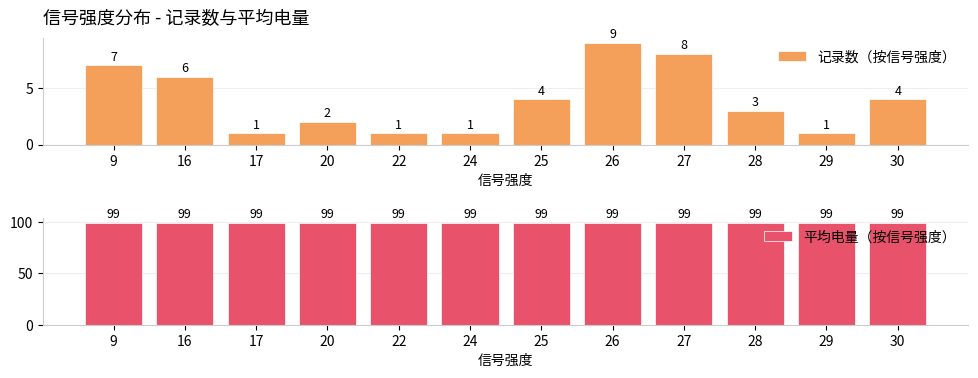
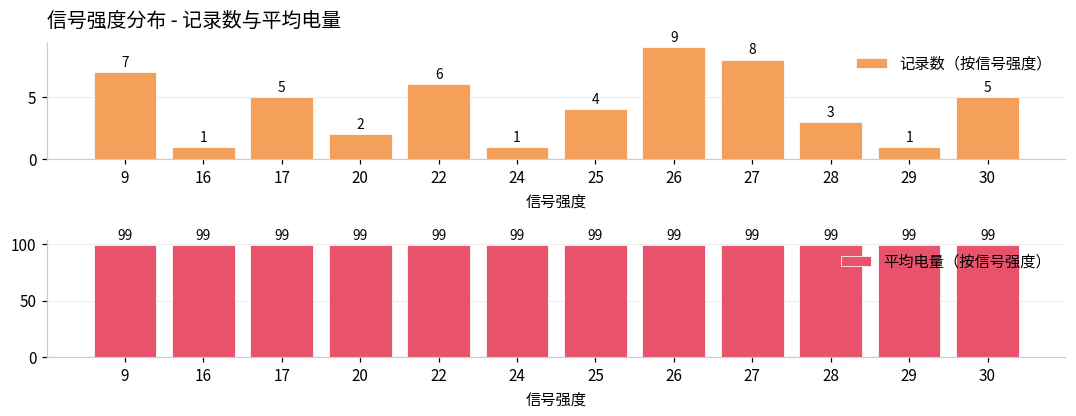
信号强度分布 - 记录数与平均电量, 16: 6 -> 1
信号强度分布 - 记录数与平均电量, 17: 1 -> 5
信号强度分布 - 记录数与平均电量, 22: 1 -> 6
信号强度分布 - 记录数与平均电量, 30: 4 -> 5
